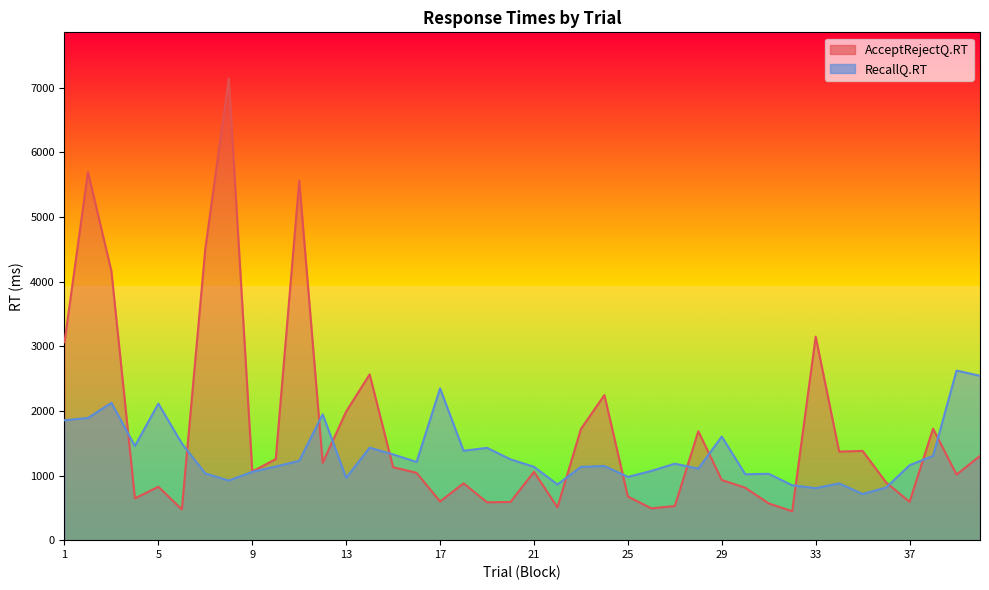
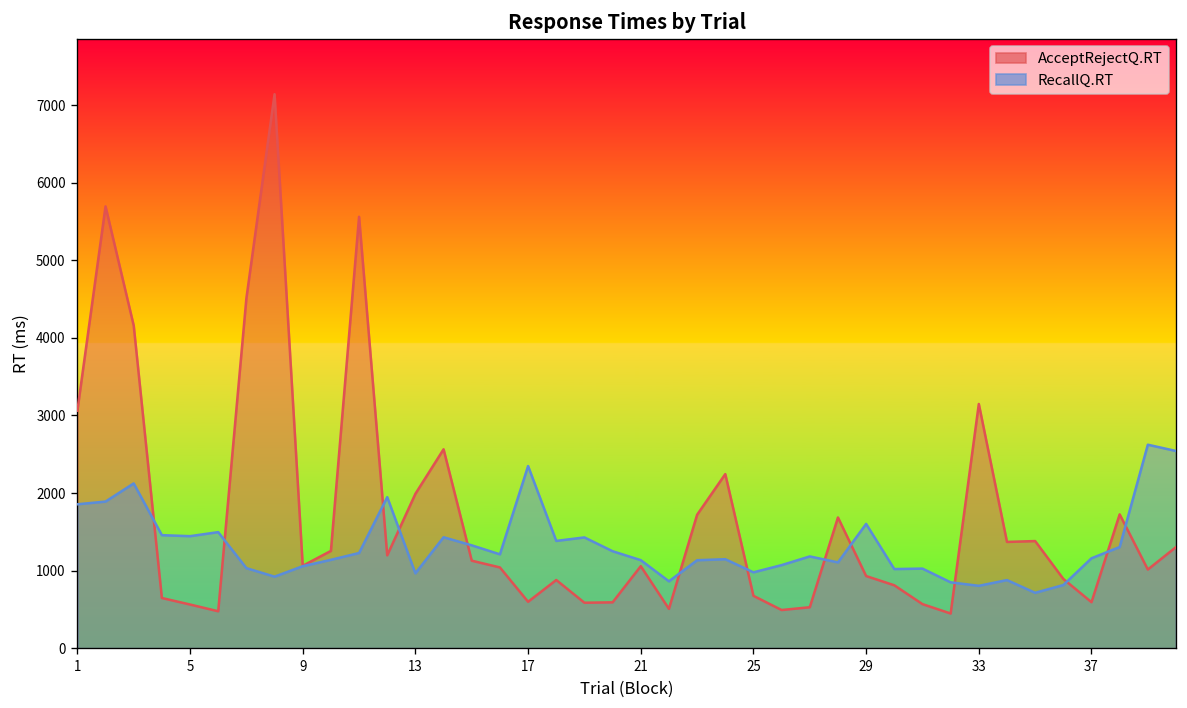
AcceptRejectQ.RT, 5: 800 -> 600
RecallQ.RT, 5: 2100 -> 1400
